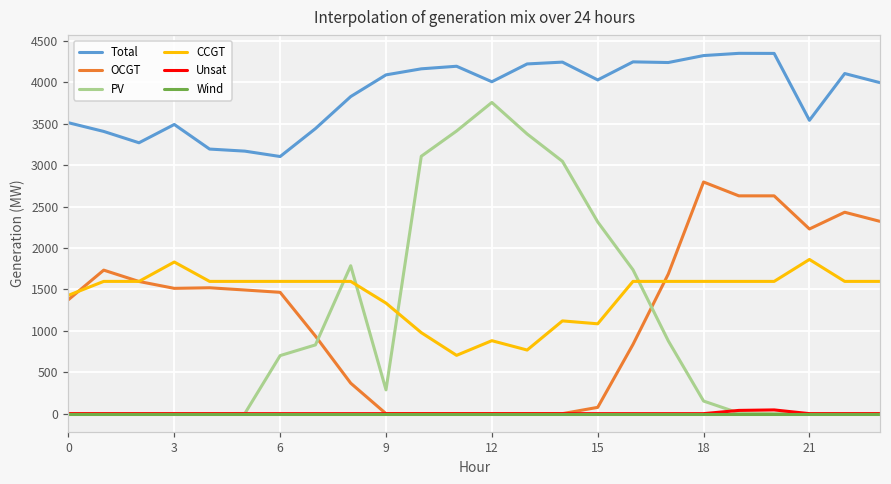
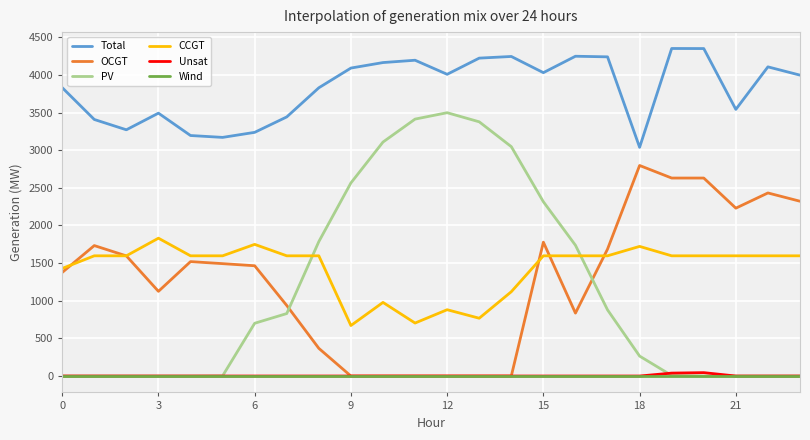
Total, 0: 3500 -> 3800
OCGT, 3: 1500 -> 1100
Total, 6: 3100 -> 3200
CCGT, 6: 1600 -> 1700
PV, 9: 300 -> 2600
CCGT, 9: 1300 -> 700
PV, 12: 3800 -> 3500
OCGT, 15: 100 -> 1800
CCGT, 15: 1100 -> 1600
Total, 18: 4300 -> 3000
PV, 18: 200 -> 300
CCGT, 18: 1600 -> 1700
CCGT, 21: 1900 -> 1600
